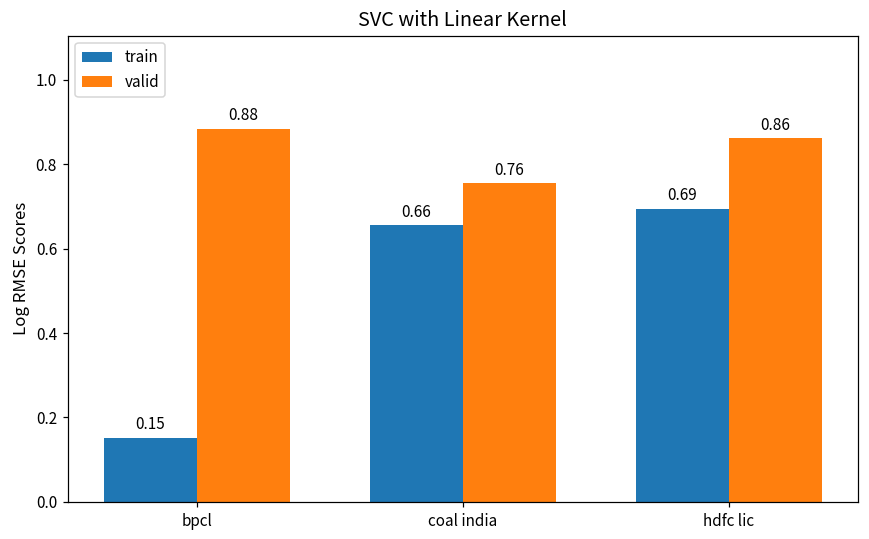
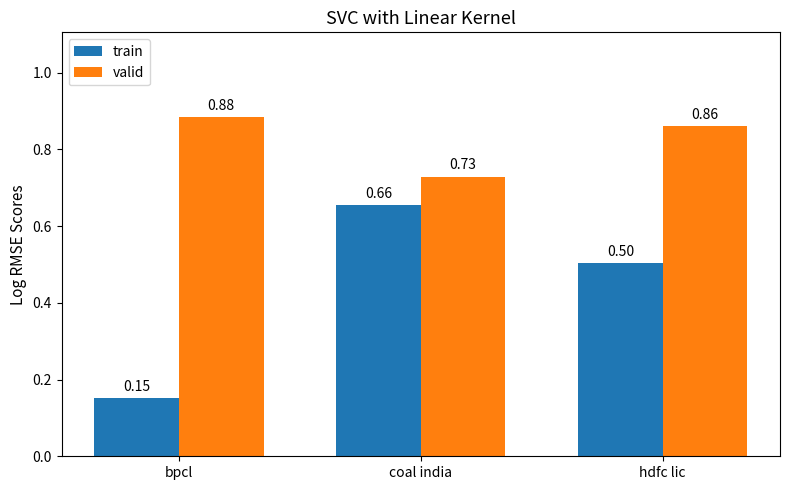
valid, coal india: 0.76 -> 0.73
train, hdfc lic: 0.69 -> 0.50
